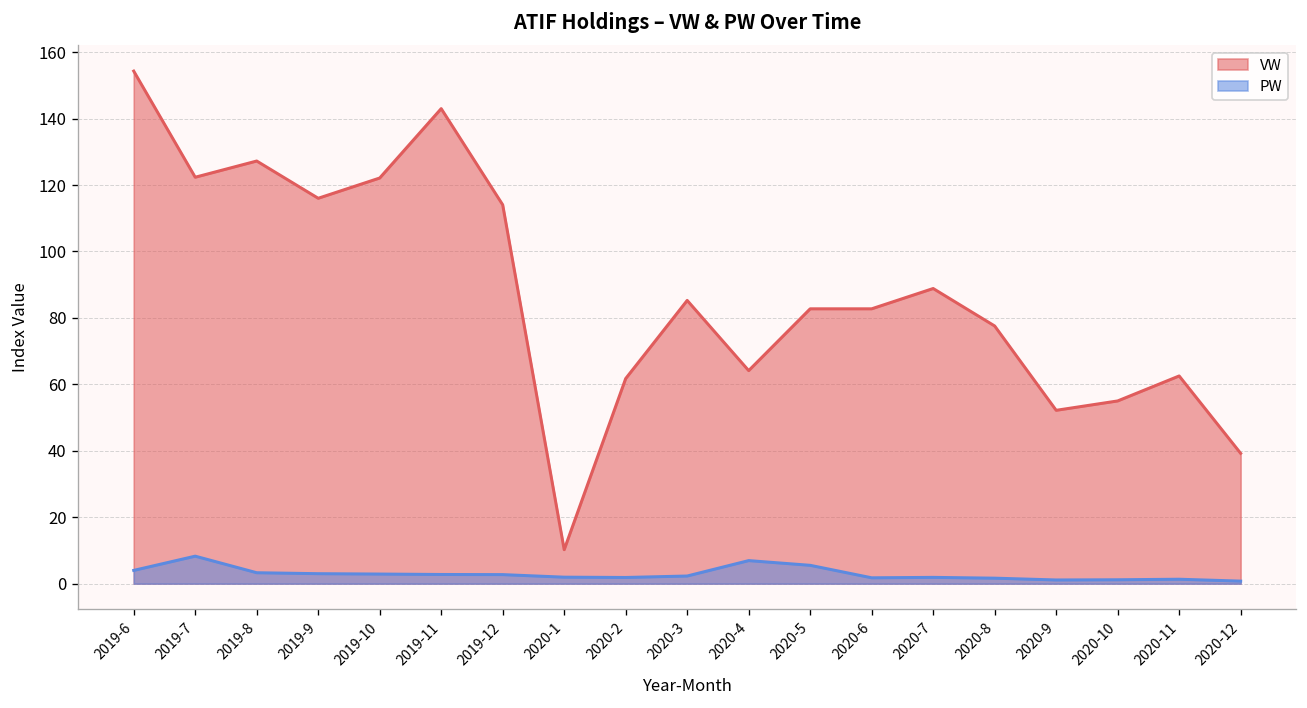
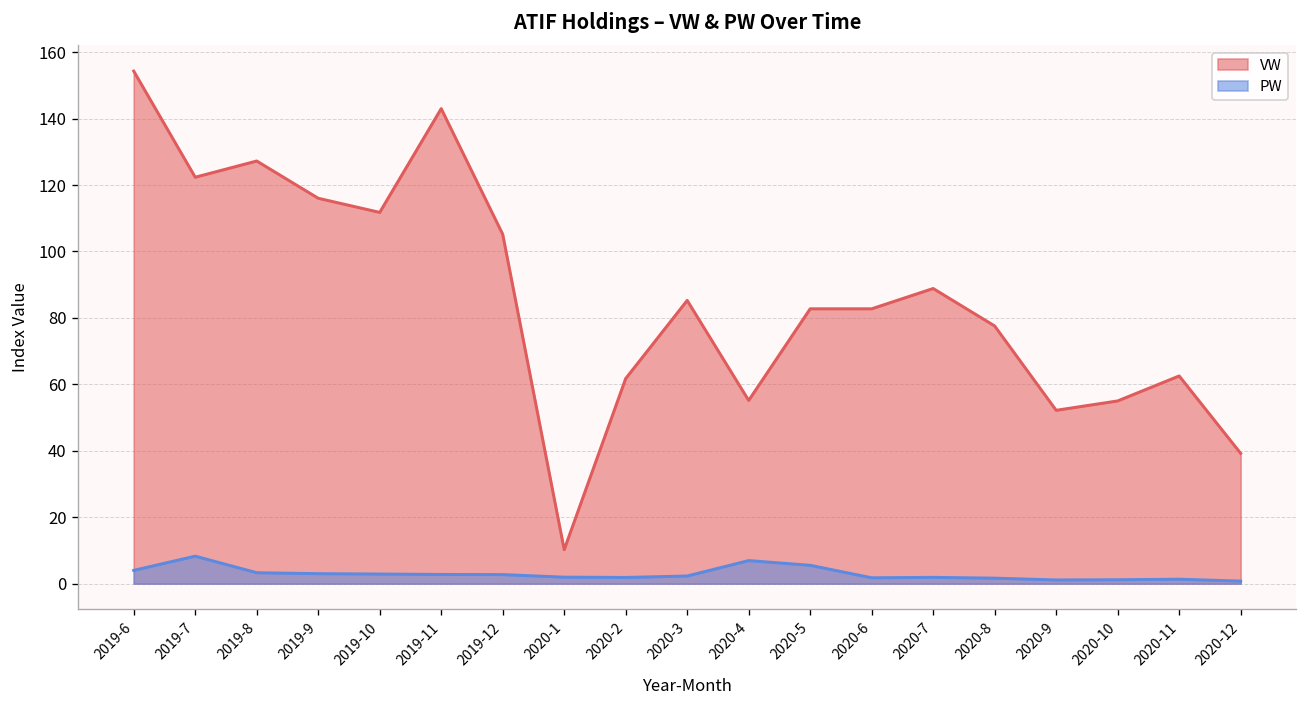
VW, 2019-10: 122 -> 112
VW, 2019-12: 114 -> 105
VW, 2020-4: 64 -> 55
